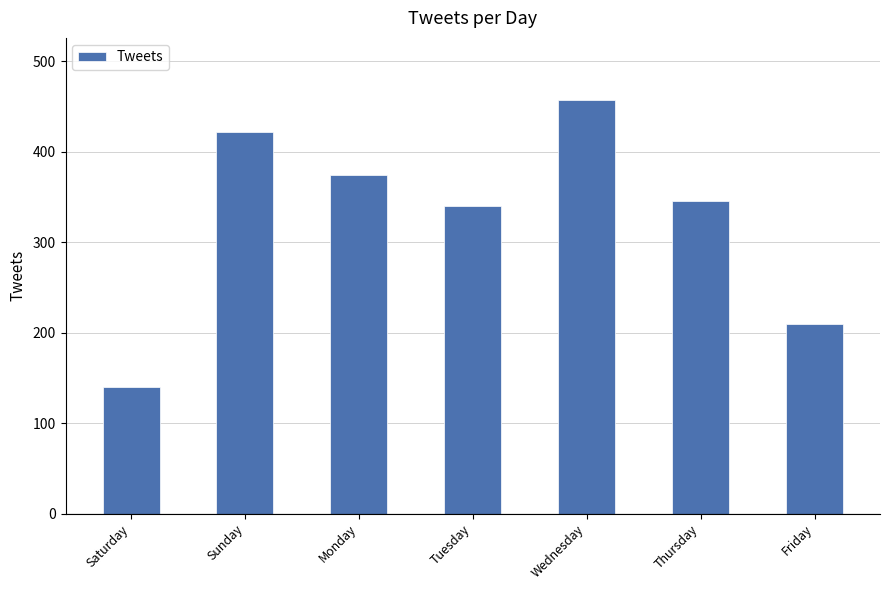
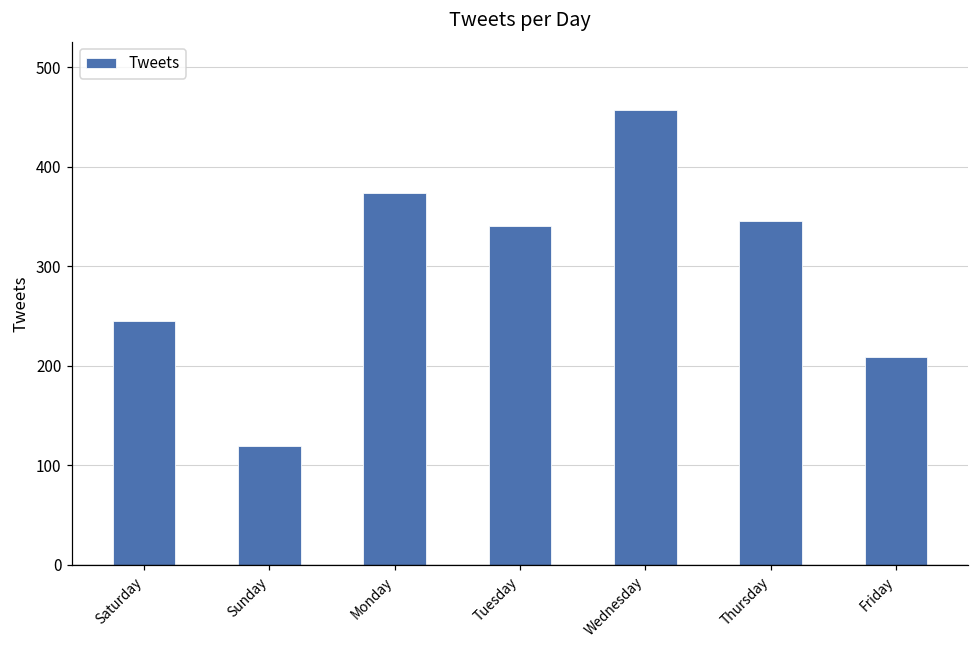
Saturday: 140 -> 250
Sunday: 420 -> 120
